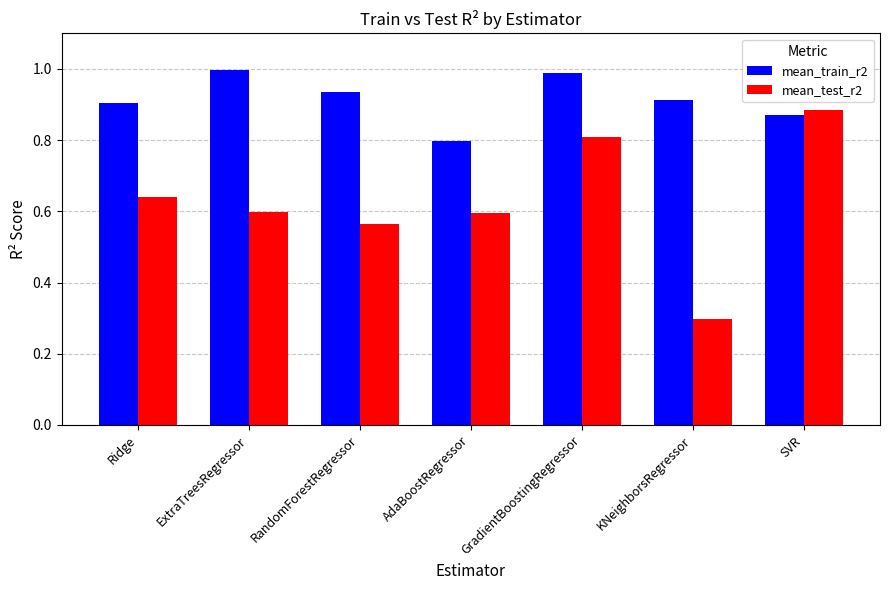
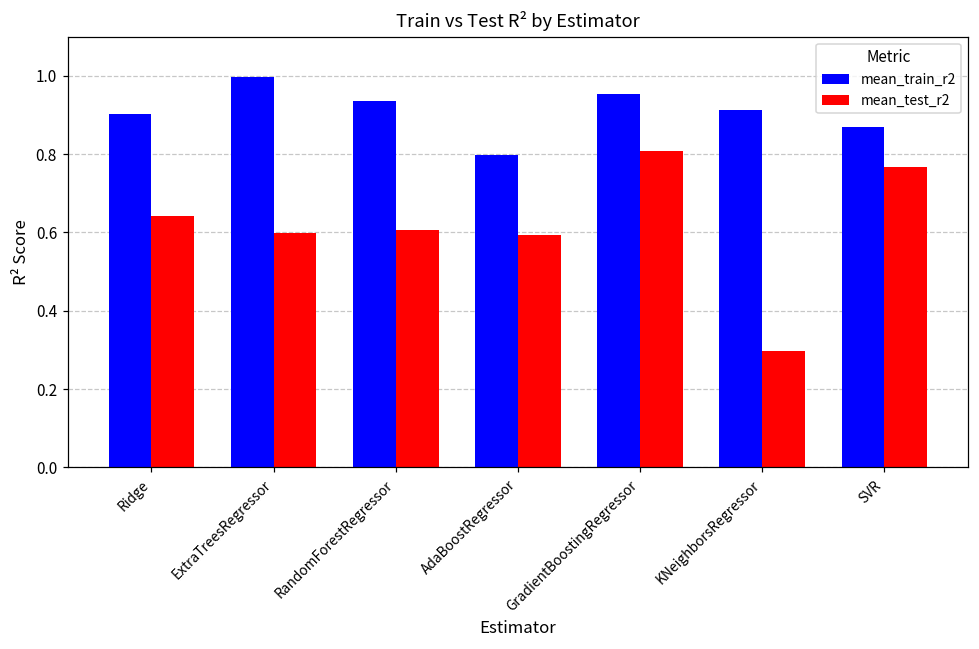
mean_test_r2, RandomForestRegressor: 0.56 -> 0.61
mean_train_r2, GradientBoostingRegressor: 0.99 -> 0.95
mean_test_r2, SVR: 0.88 -> 0.77
